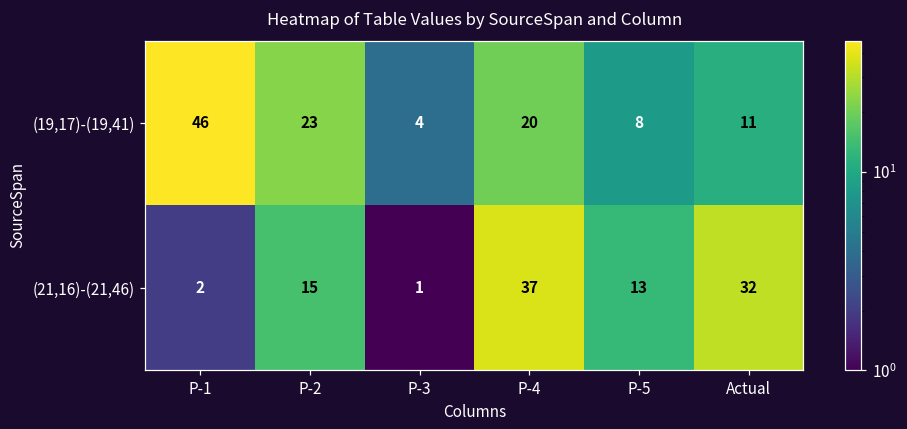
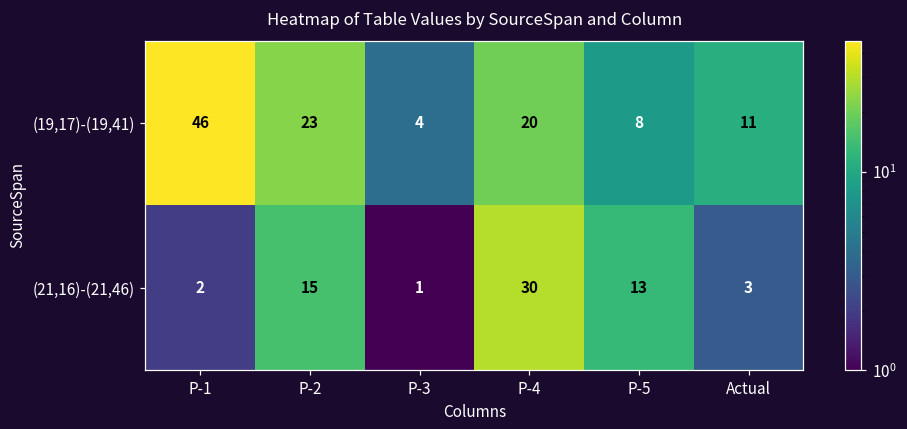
(21,16)-(21,46), P-4: 37 -> 30
(21,16)-(21,46), Actual: 32 -> 3
